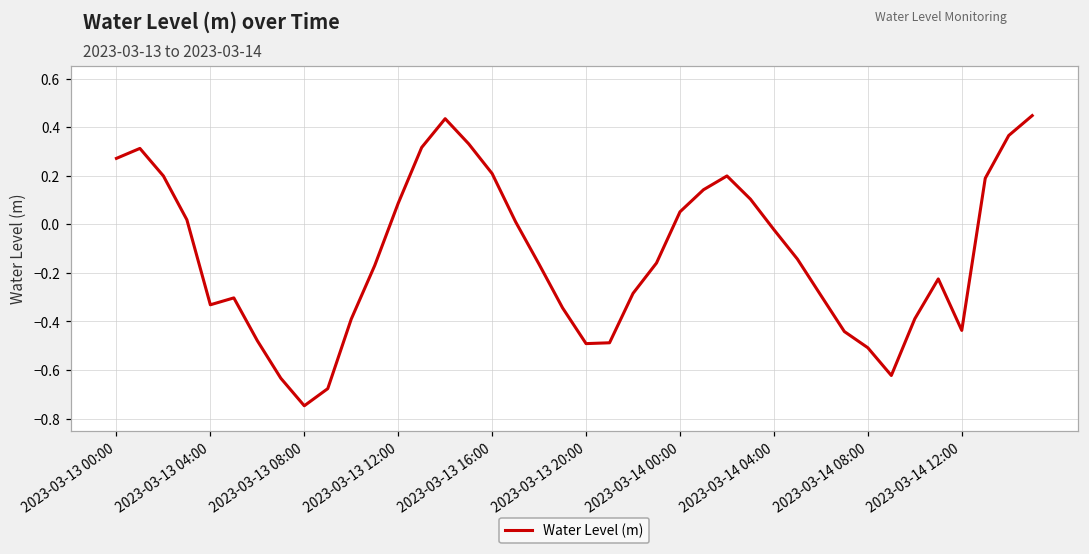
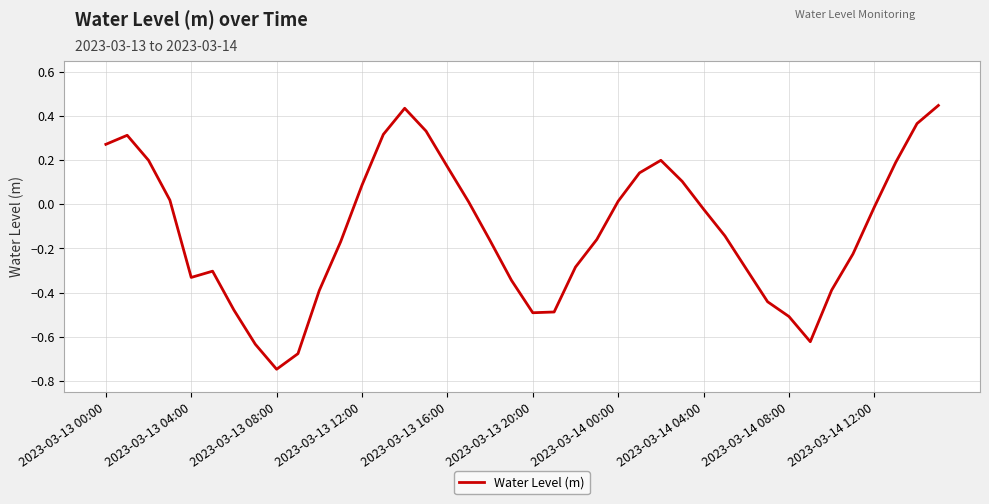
2023-03-13 16:00: 0.21 -> 0.17
2023-03-14 00:00: 0.05 -> 0.01
2023-03-14 12:00: -0.44 -> -0.01
